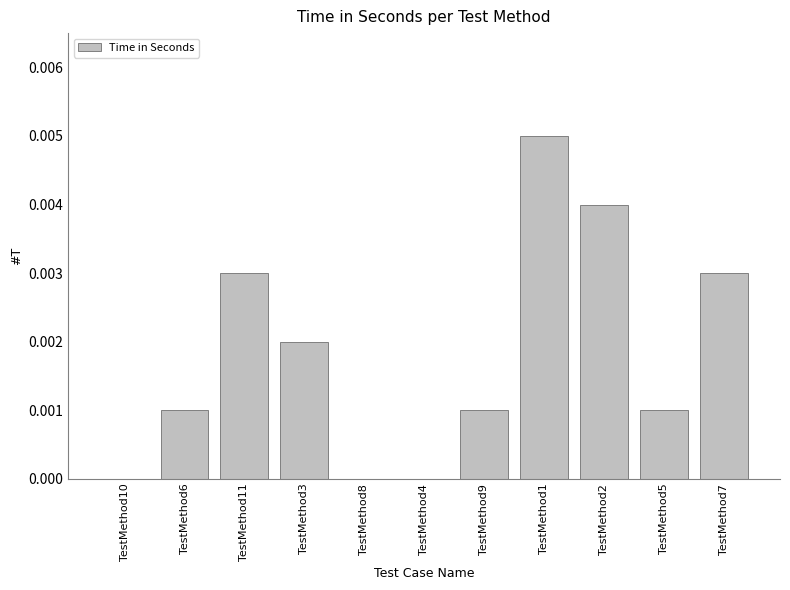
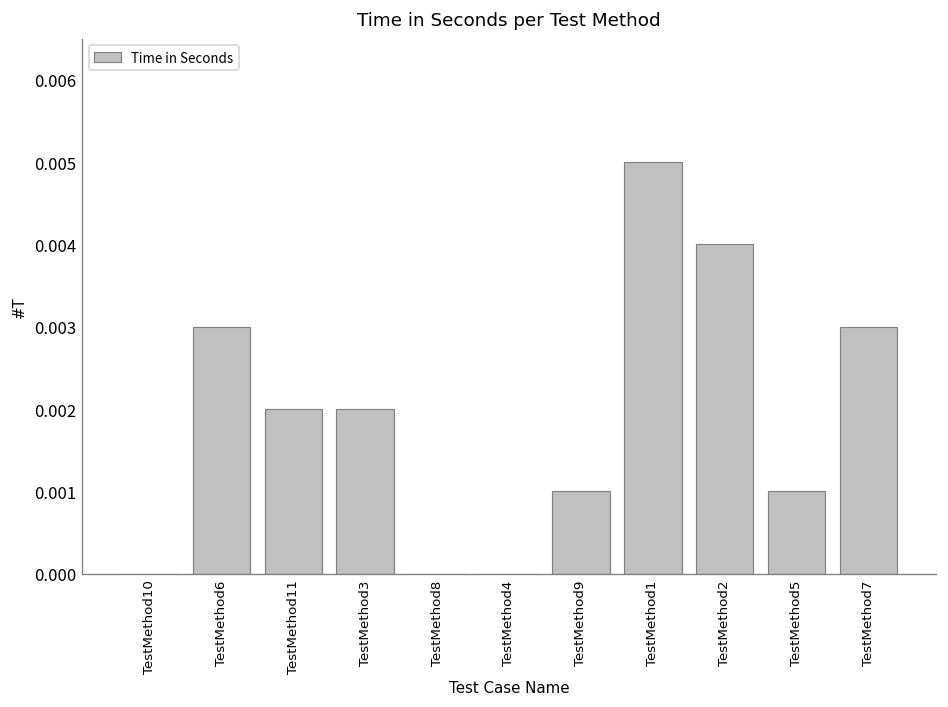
TestMethod6: 0.001 -> 0.003
TestMethod11: 0.003 -> 0.002
